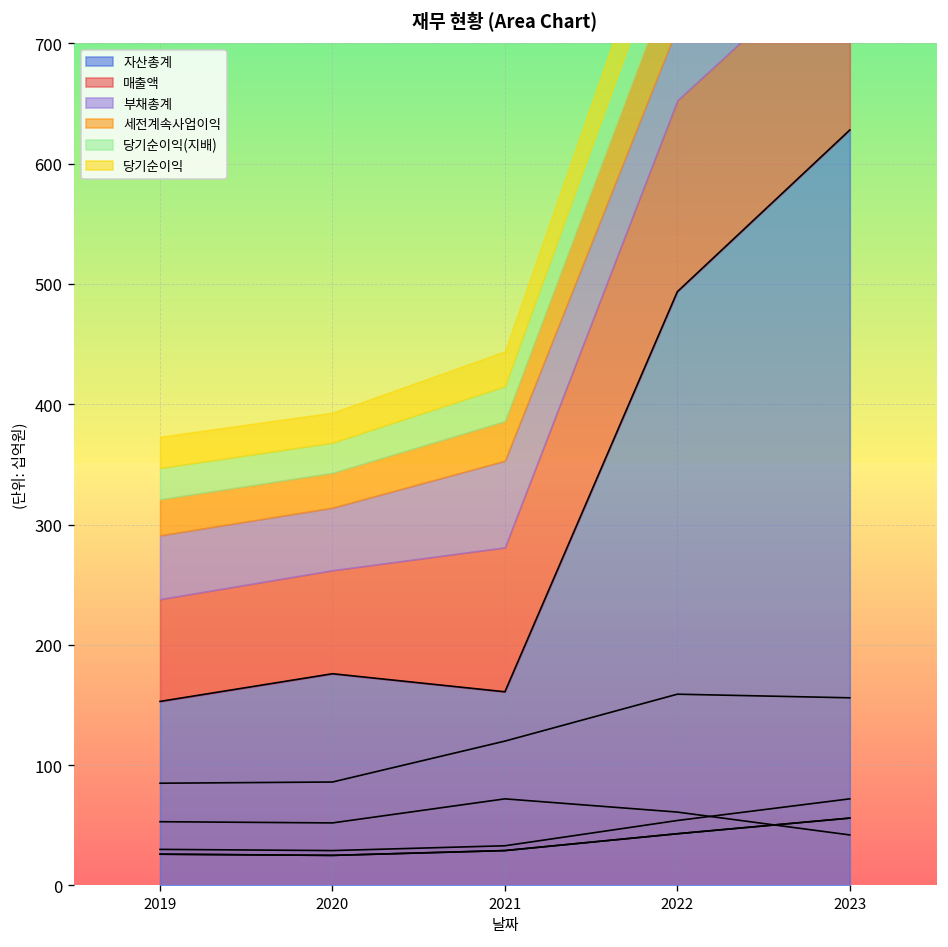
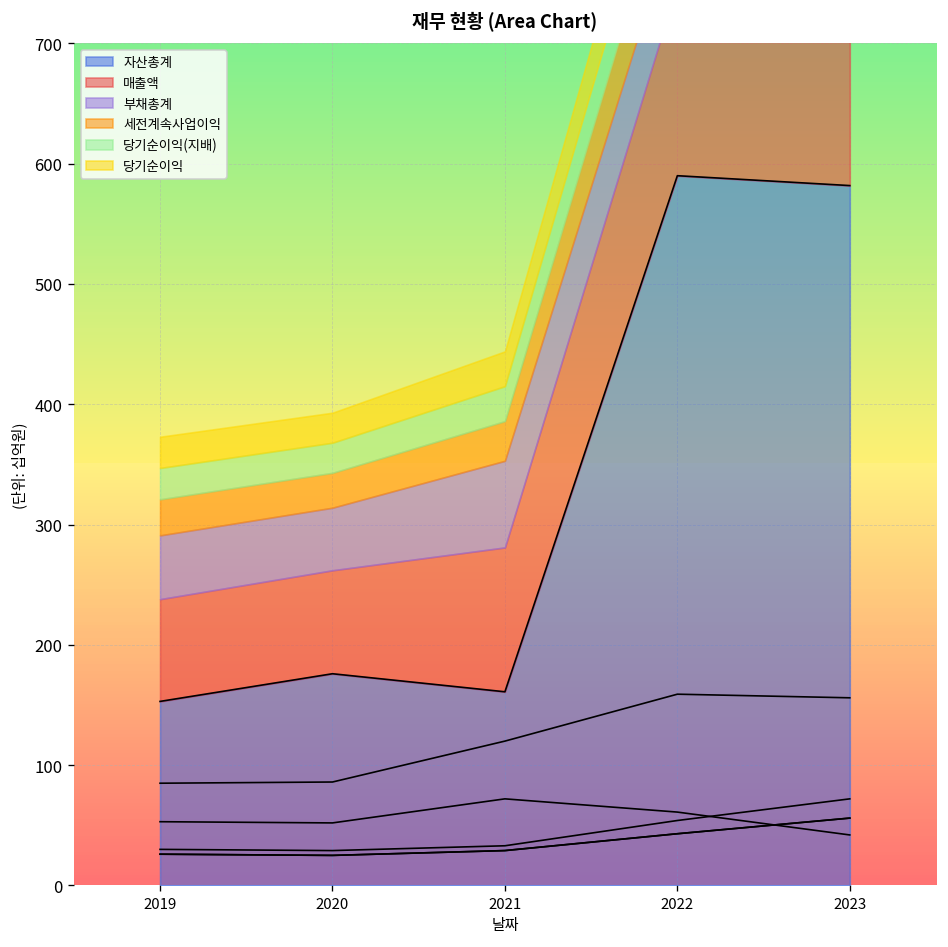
자산총계, 2022: 494 -> 590
자산총계, 2023: 628 -> 582
